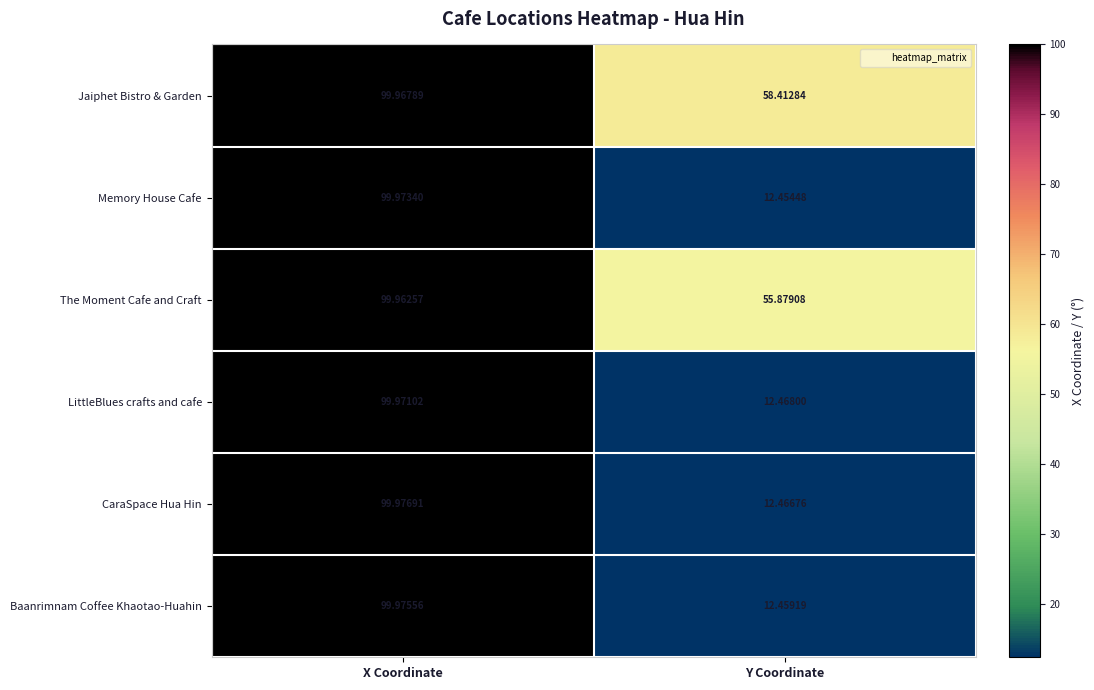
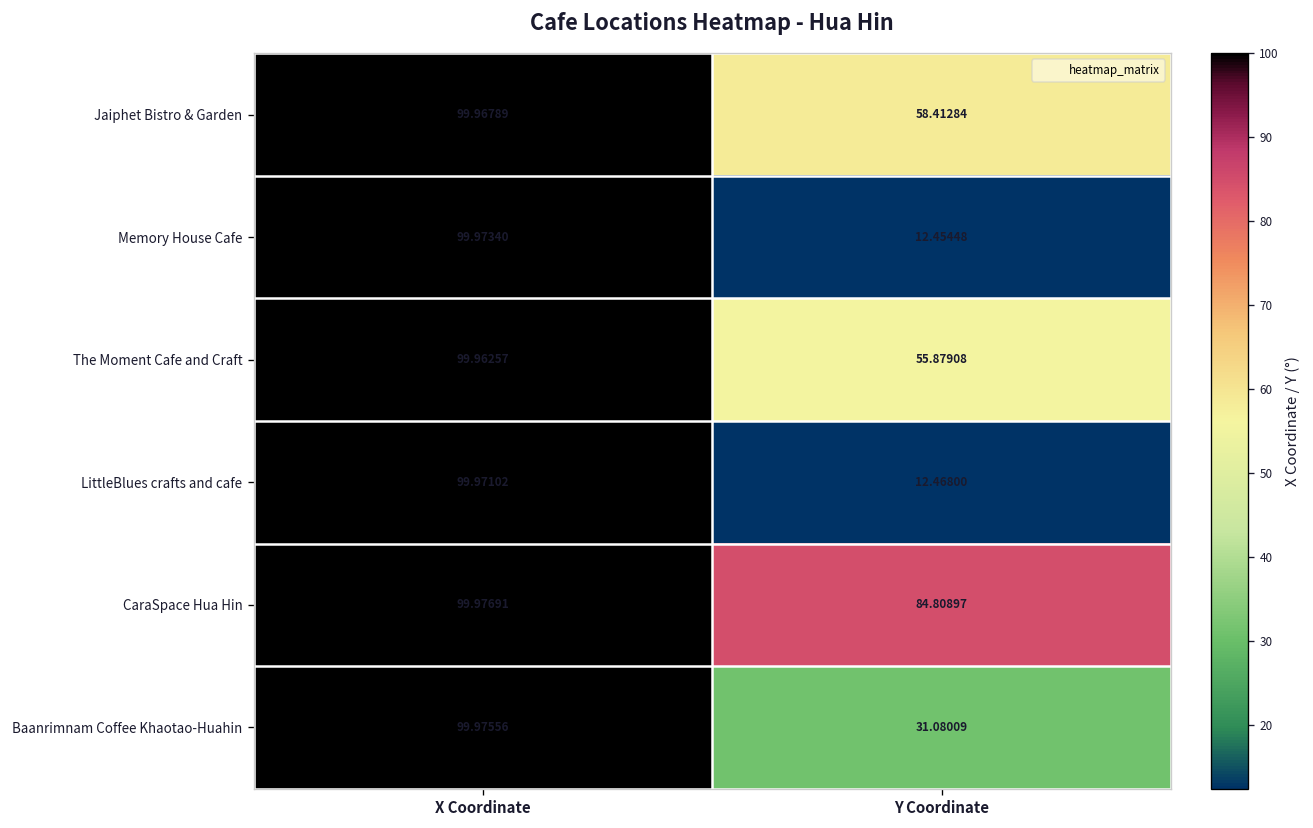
CaraSpace Hua Hin, Y Coordinate: 12.46676 -> 84.80897
Baanrimnam Coffee Khaotao-Huahin, Y Coordinate: 12.45919 -> 31.08009
